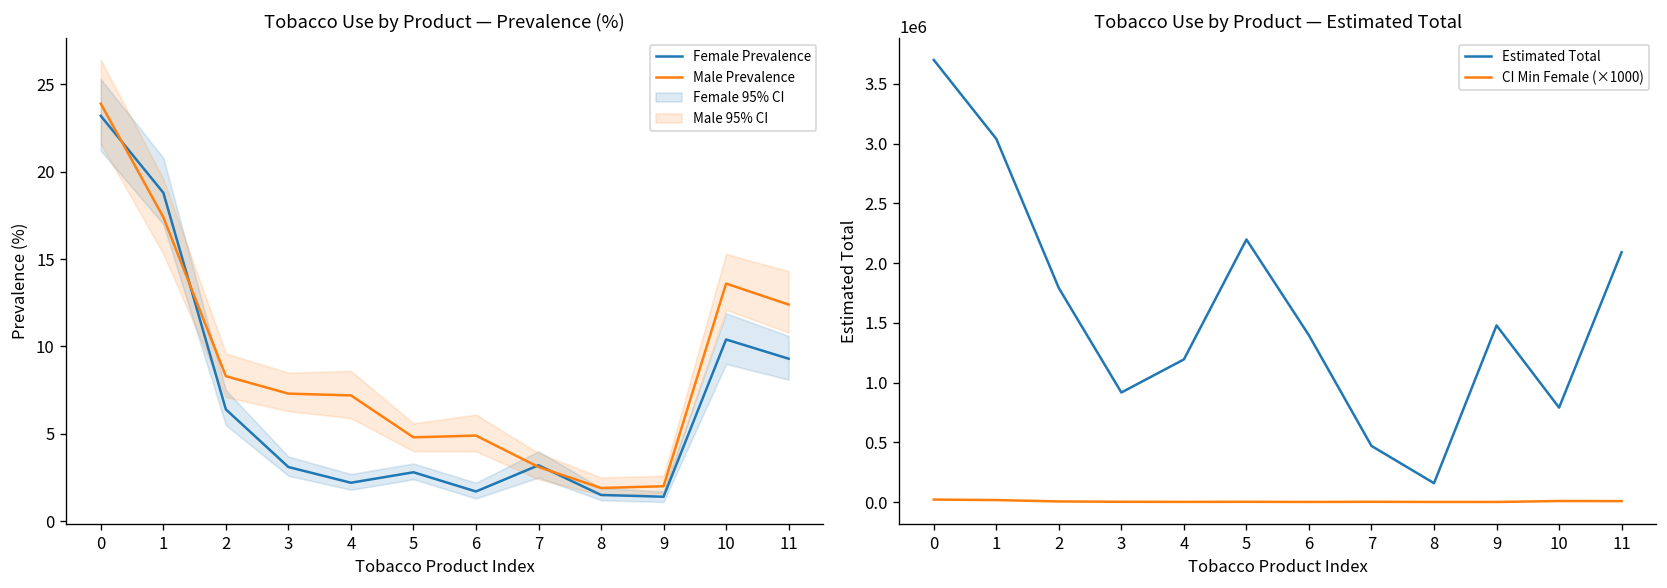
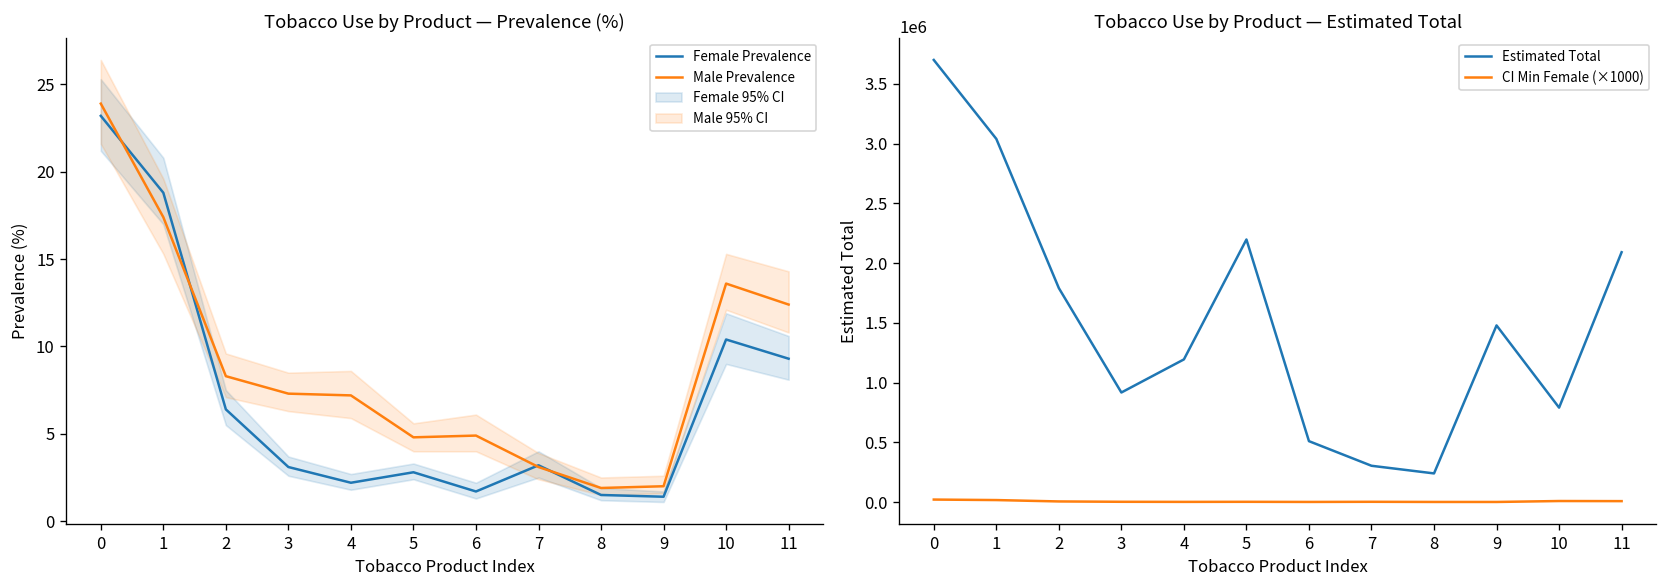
Tobacco Use by Product — Estimated Total, Estimated Total, 6: 1400000 -> 500000
Tobacco Use by Product — Estimated Total, Estimated Total, 7: 500000 -> 300000
Tobacco Use by Product — Estimated Total, Estimated Total, 8: 160000 -> 240000
